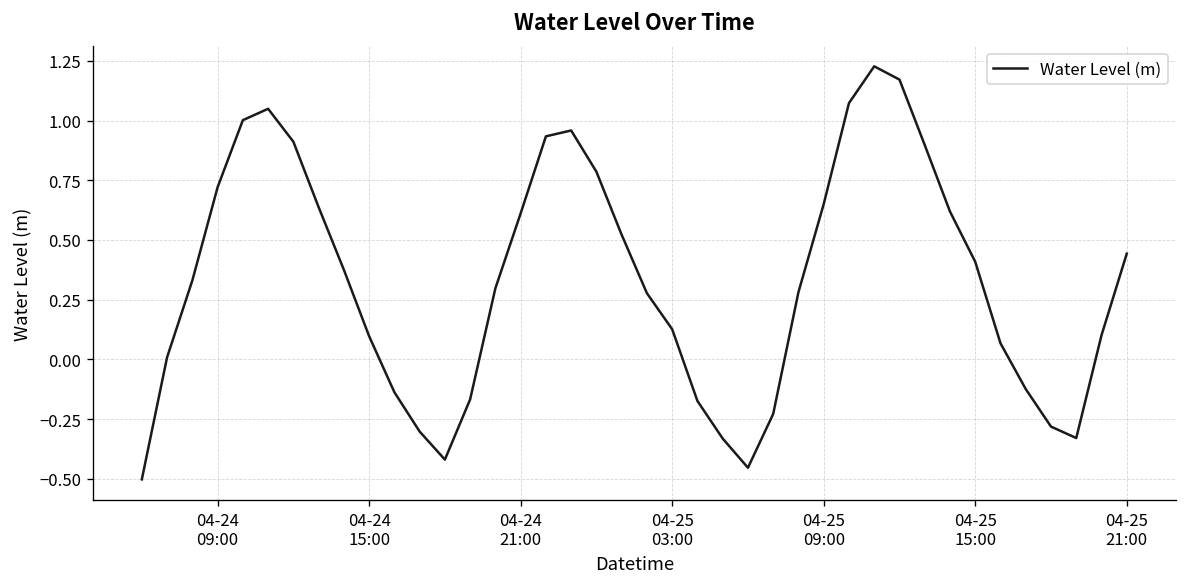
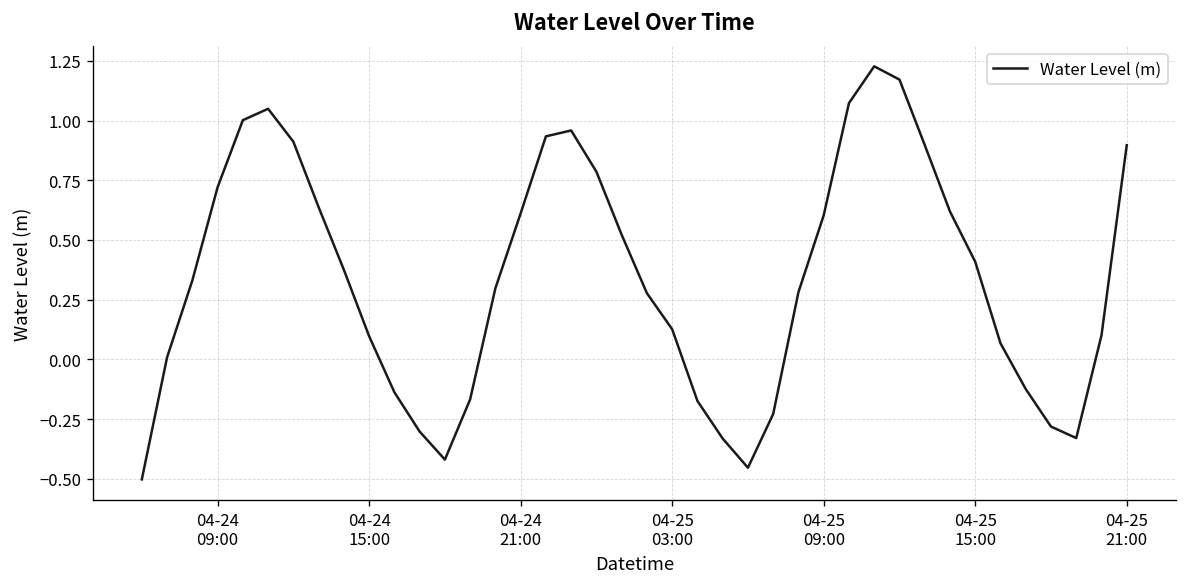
04-25 09:00: 0.65 -> 0.60
04-25 21:00: 0.44 -> 0.90
